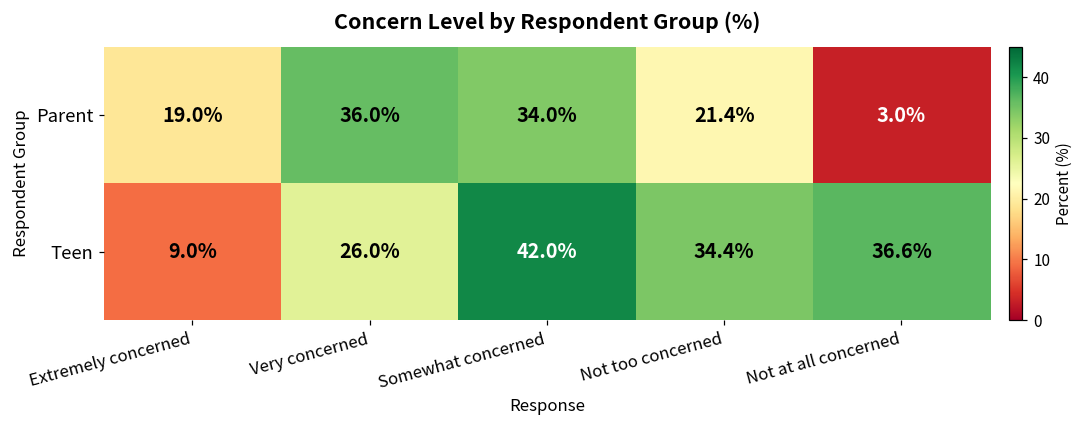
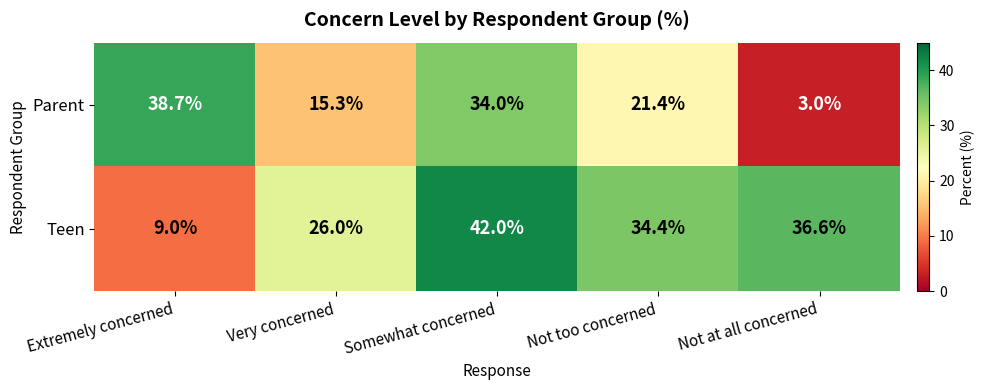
Parent, Extremely concerned: 19.0% -> 38.7%
Parent, Very concerned: 36.0% -> 15.3%
